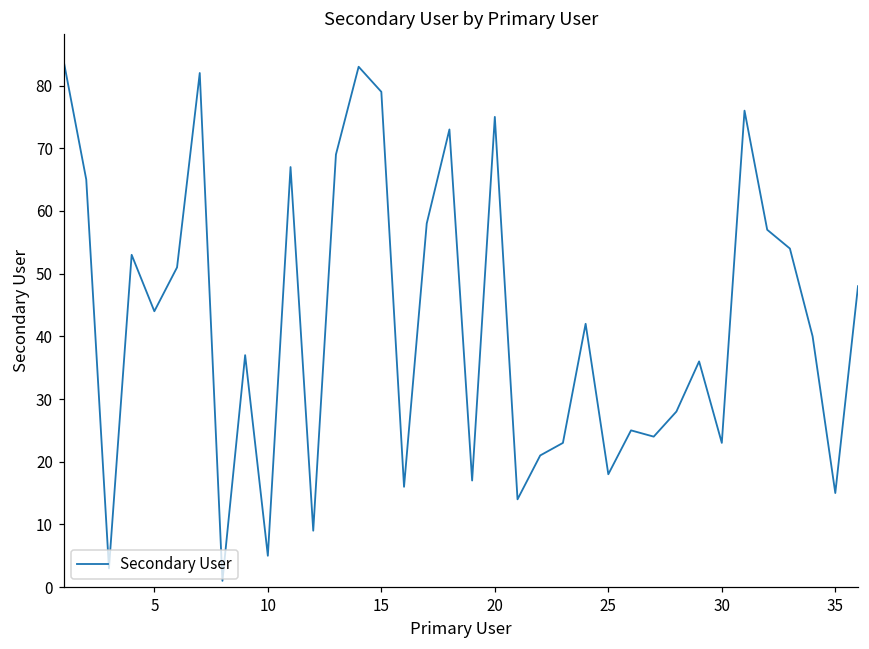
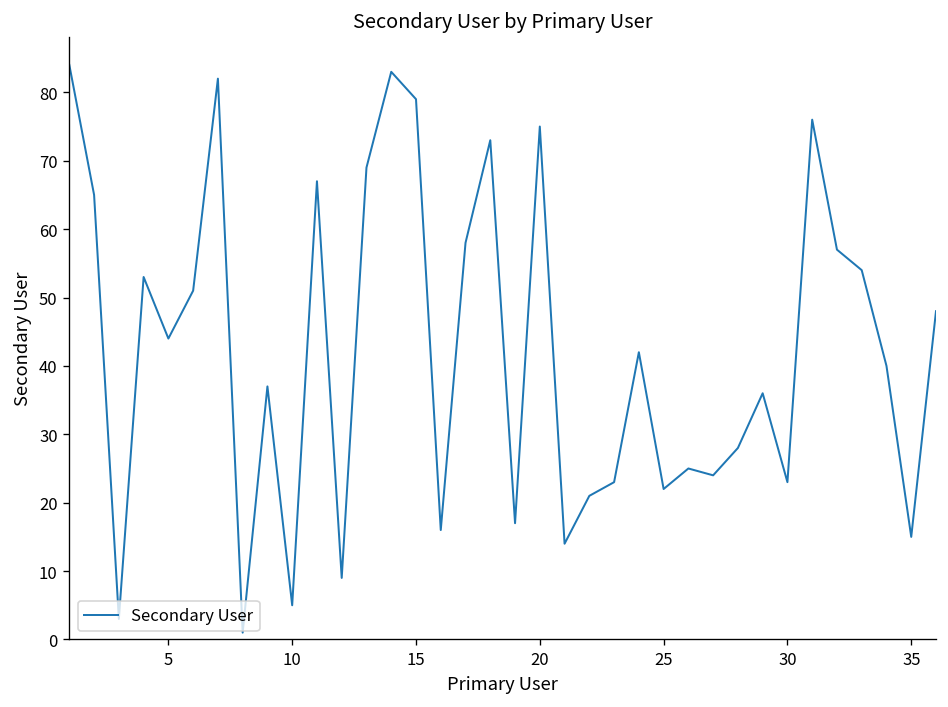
25: 18 -> 22
